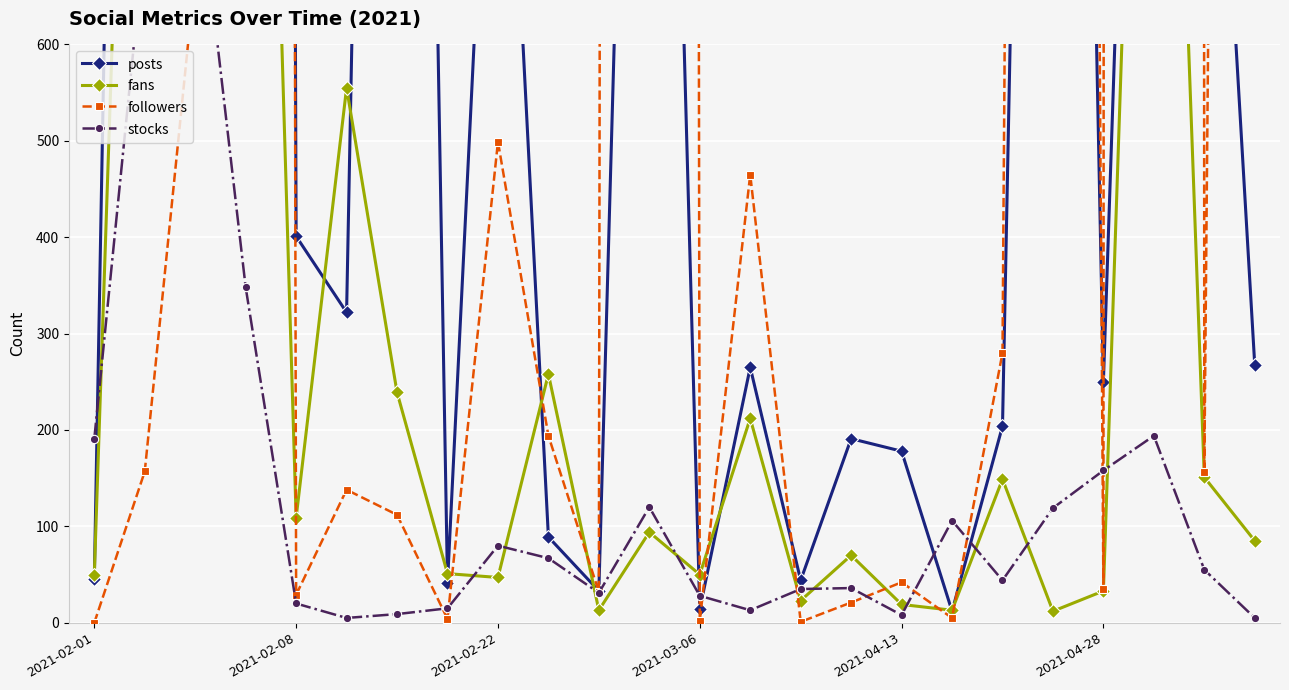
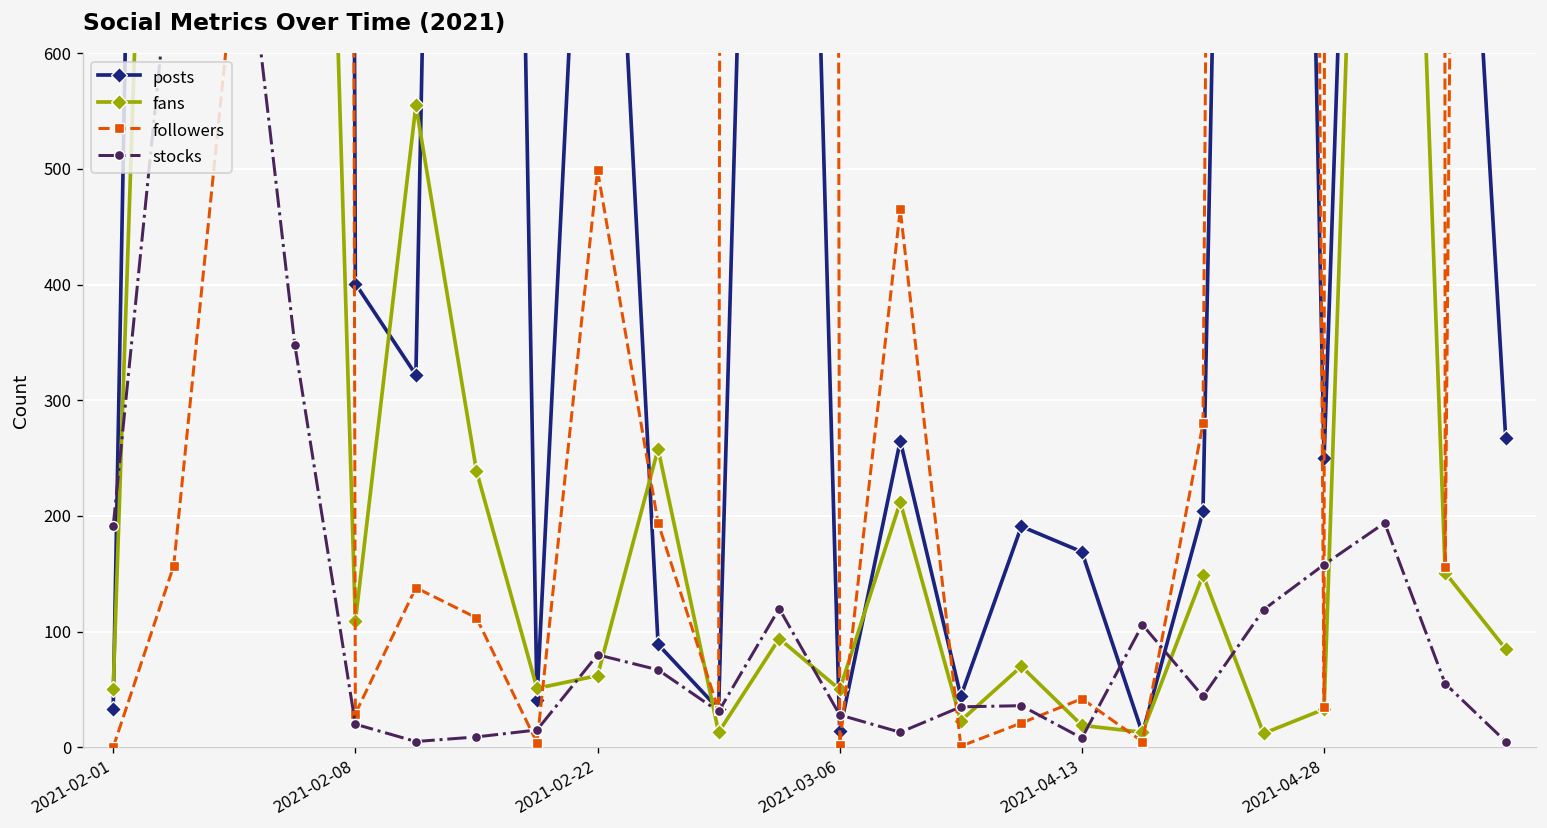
posts, 2021-02-01: 50 -> 30
fans, 2021-02-22: 50 -> 60
posts, 2021-04-13: 180 -> 170
